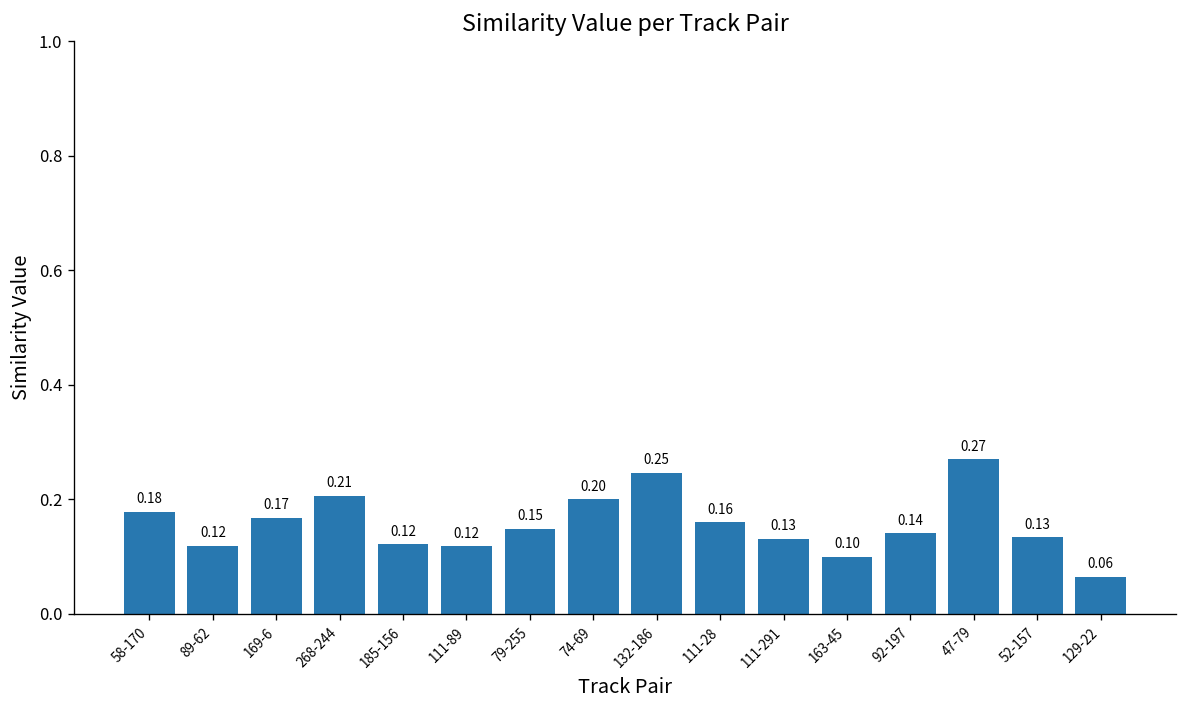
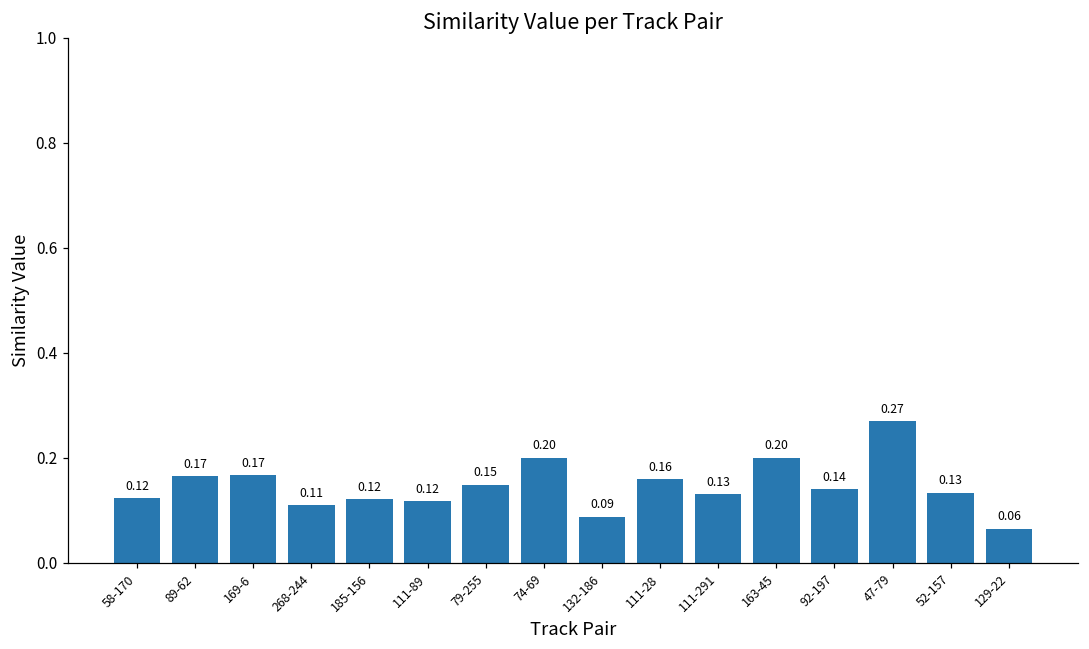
58-170: 0.18 -> 0.12
89-62: 0.12 -> 0.17
268-244: 0.21 -> 0.11
132-186: 0.25 -> 0.09
163-45: 0.10 -> 0.20
